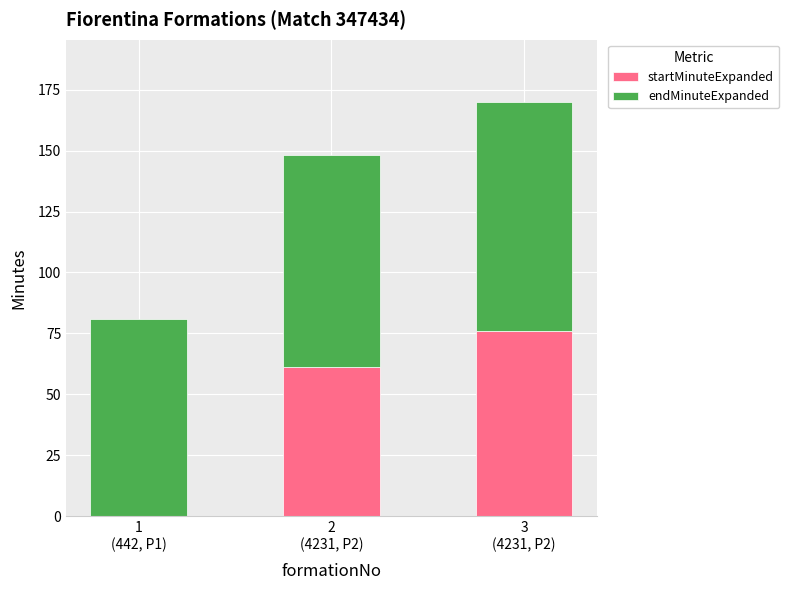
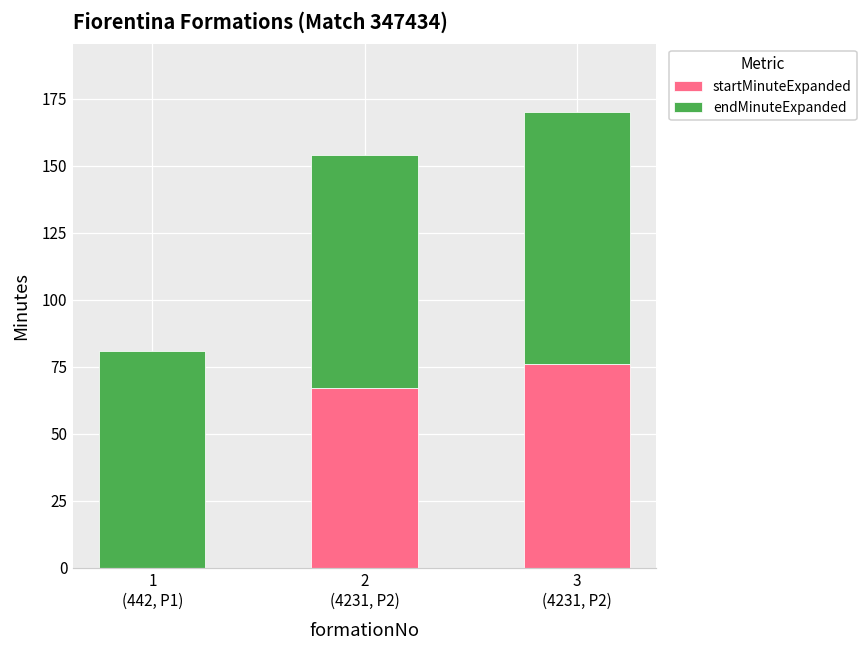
startMinuteExpanded, 2 (4231, P2): 61 -> 67
